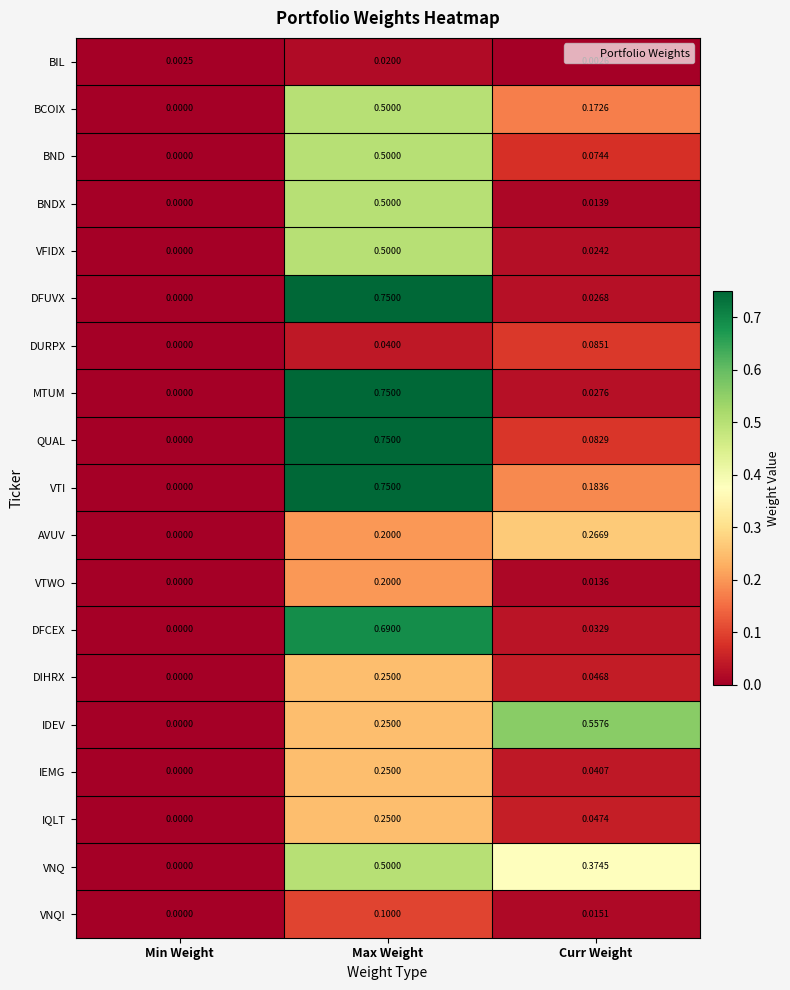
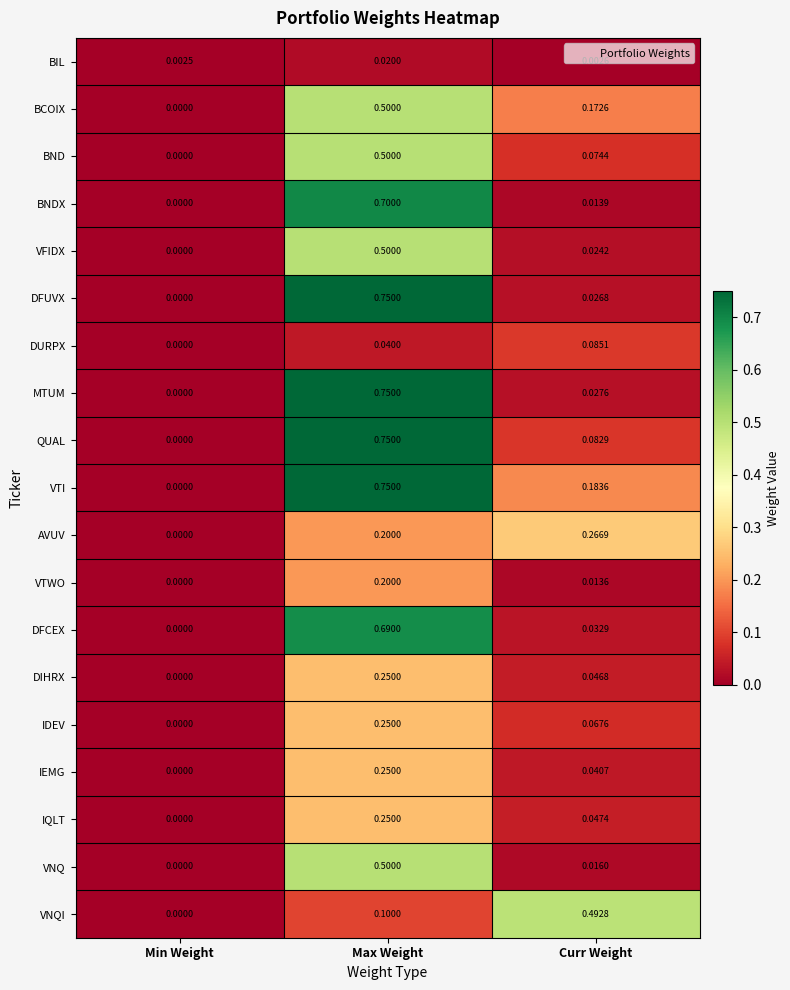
BNDX, Max Weight: 0.5000 -> 0.7000
IDEV, Curr Weight: 0.5576 -> 0.0676
VNQ, Curr Weight: 0.3745 -> 0.0160
VNQI, Curr Weight: 0.0151 -> 0.4928
